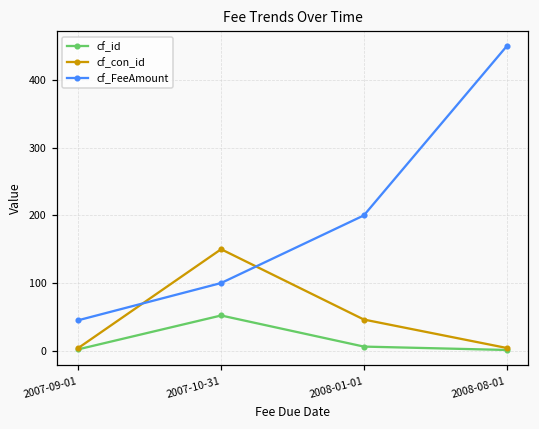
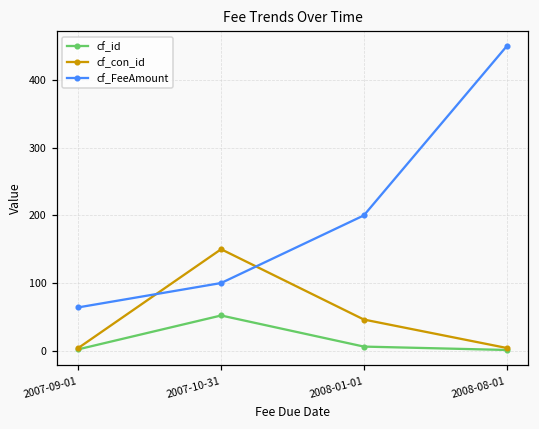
cf_FeeAmount, 2007-09-01: 50 -> 60
